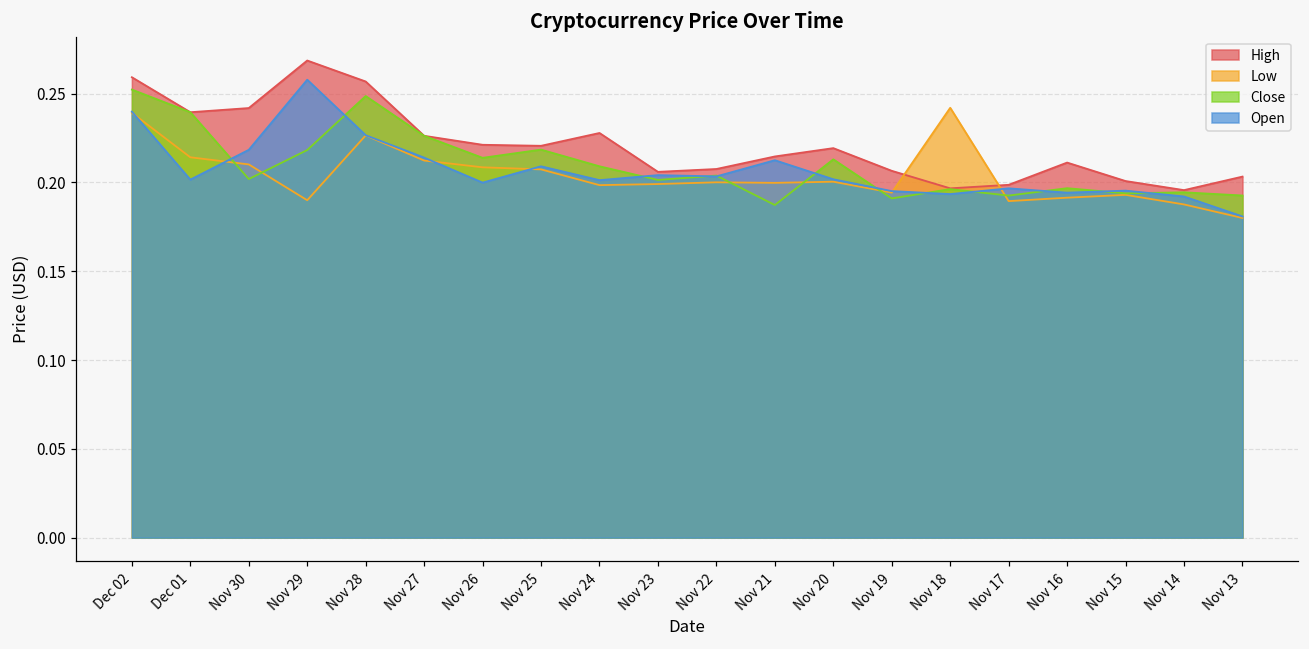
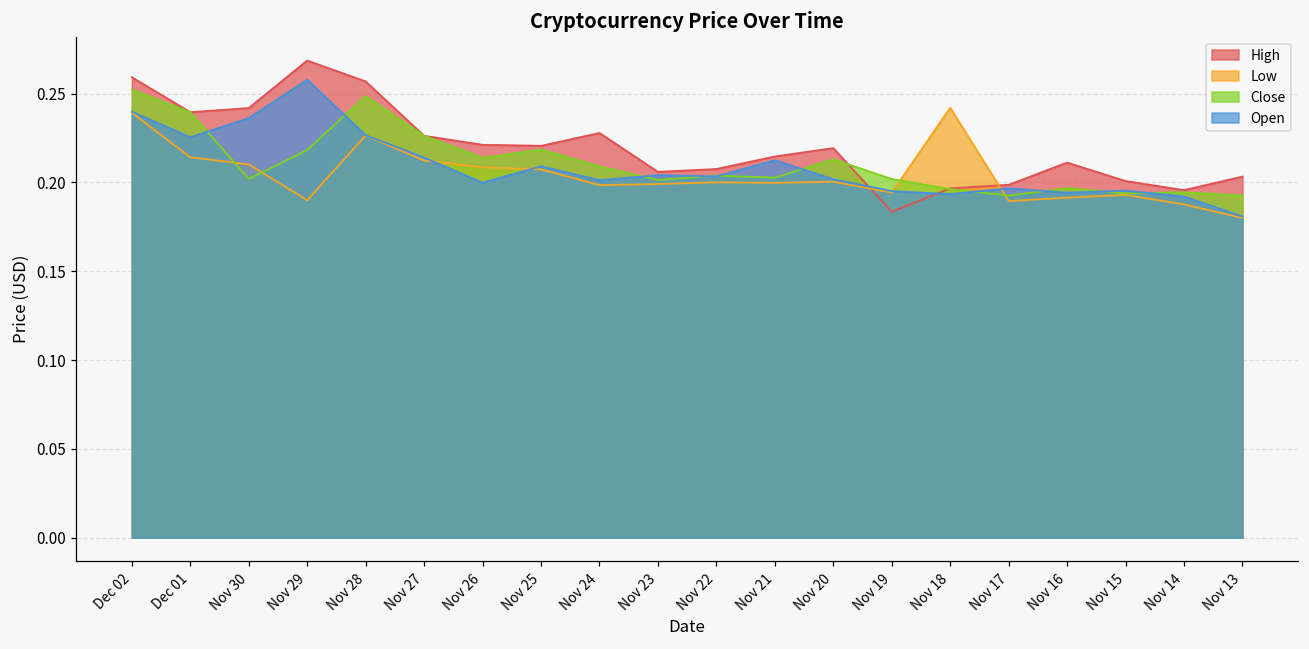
Open, Dec 01: 0.202 -> 0.225
Open, Nov 30: 0.218 -> 0.236
Close, Nov 21: 0.187 -> 0.203
High, Nov 19: 0.207 -> 0.184
Close, Nov 19: 0.191 -> 0.202
